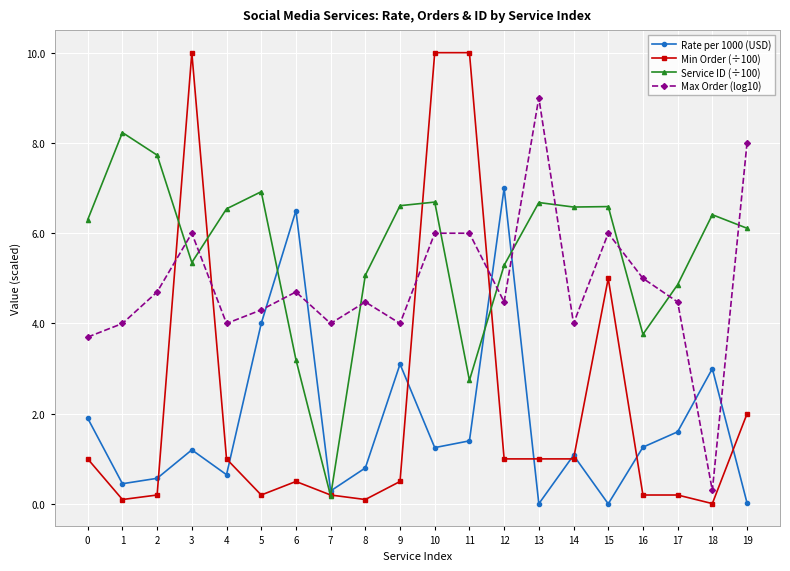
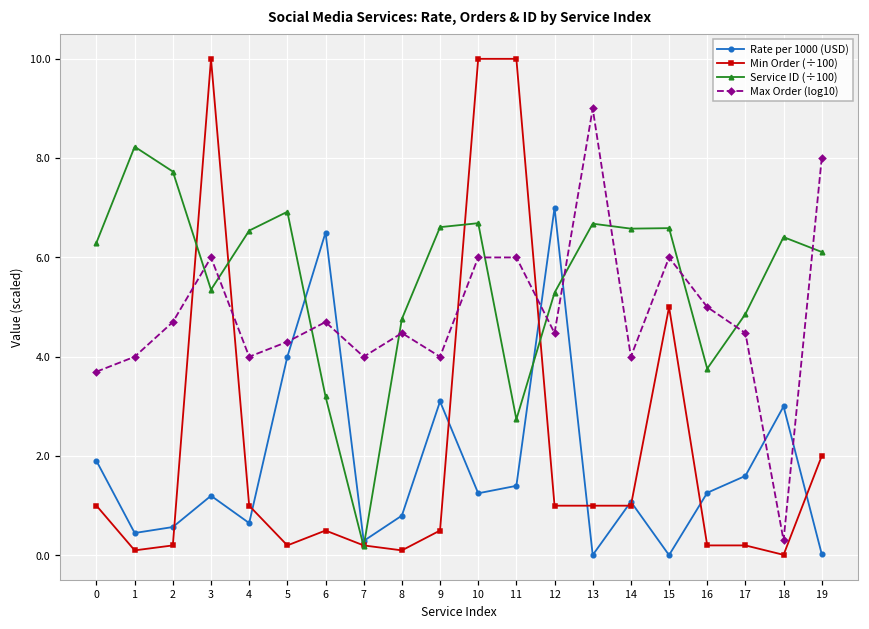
Service ID (÷100), 8: 5.1 -> 4.8
